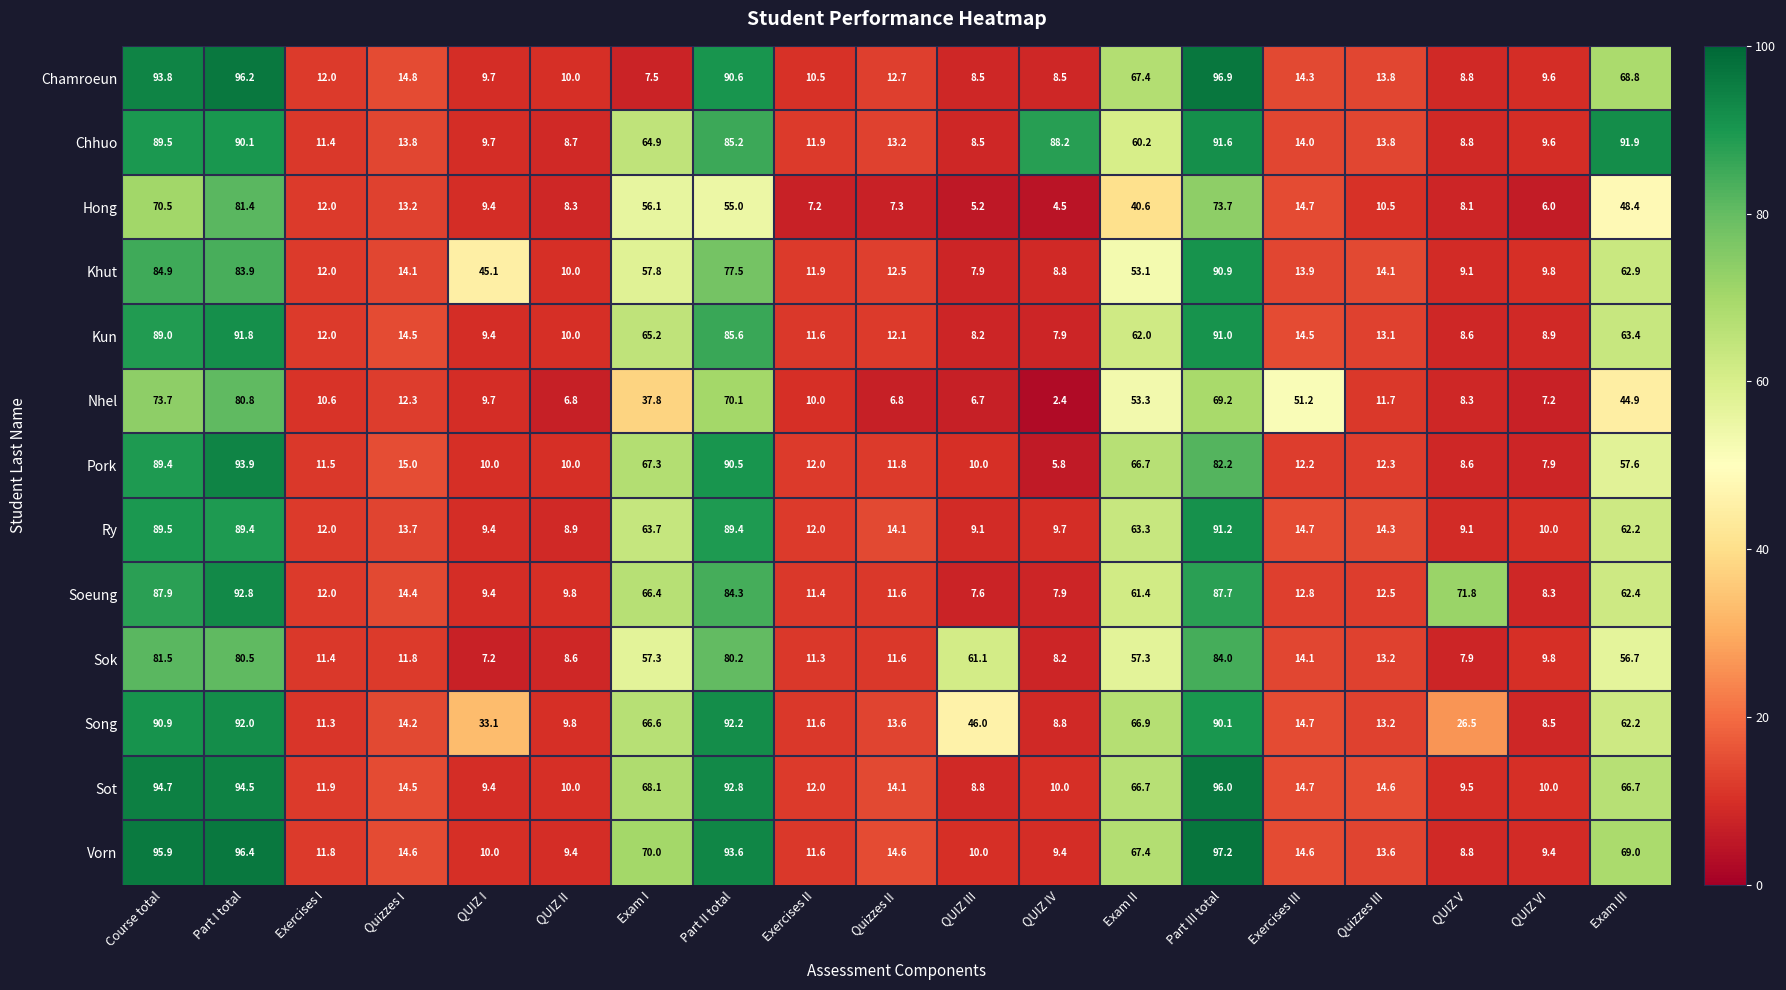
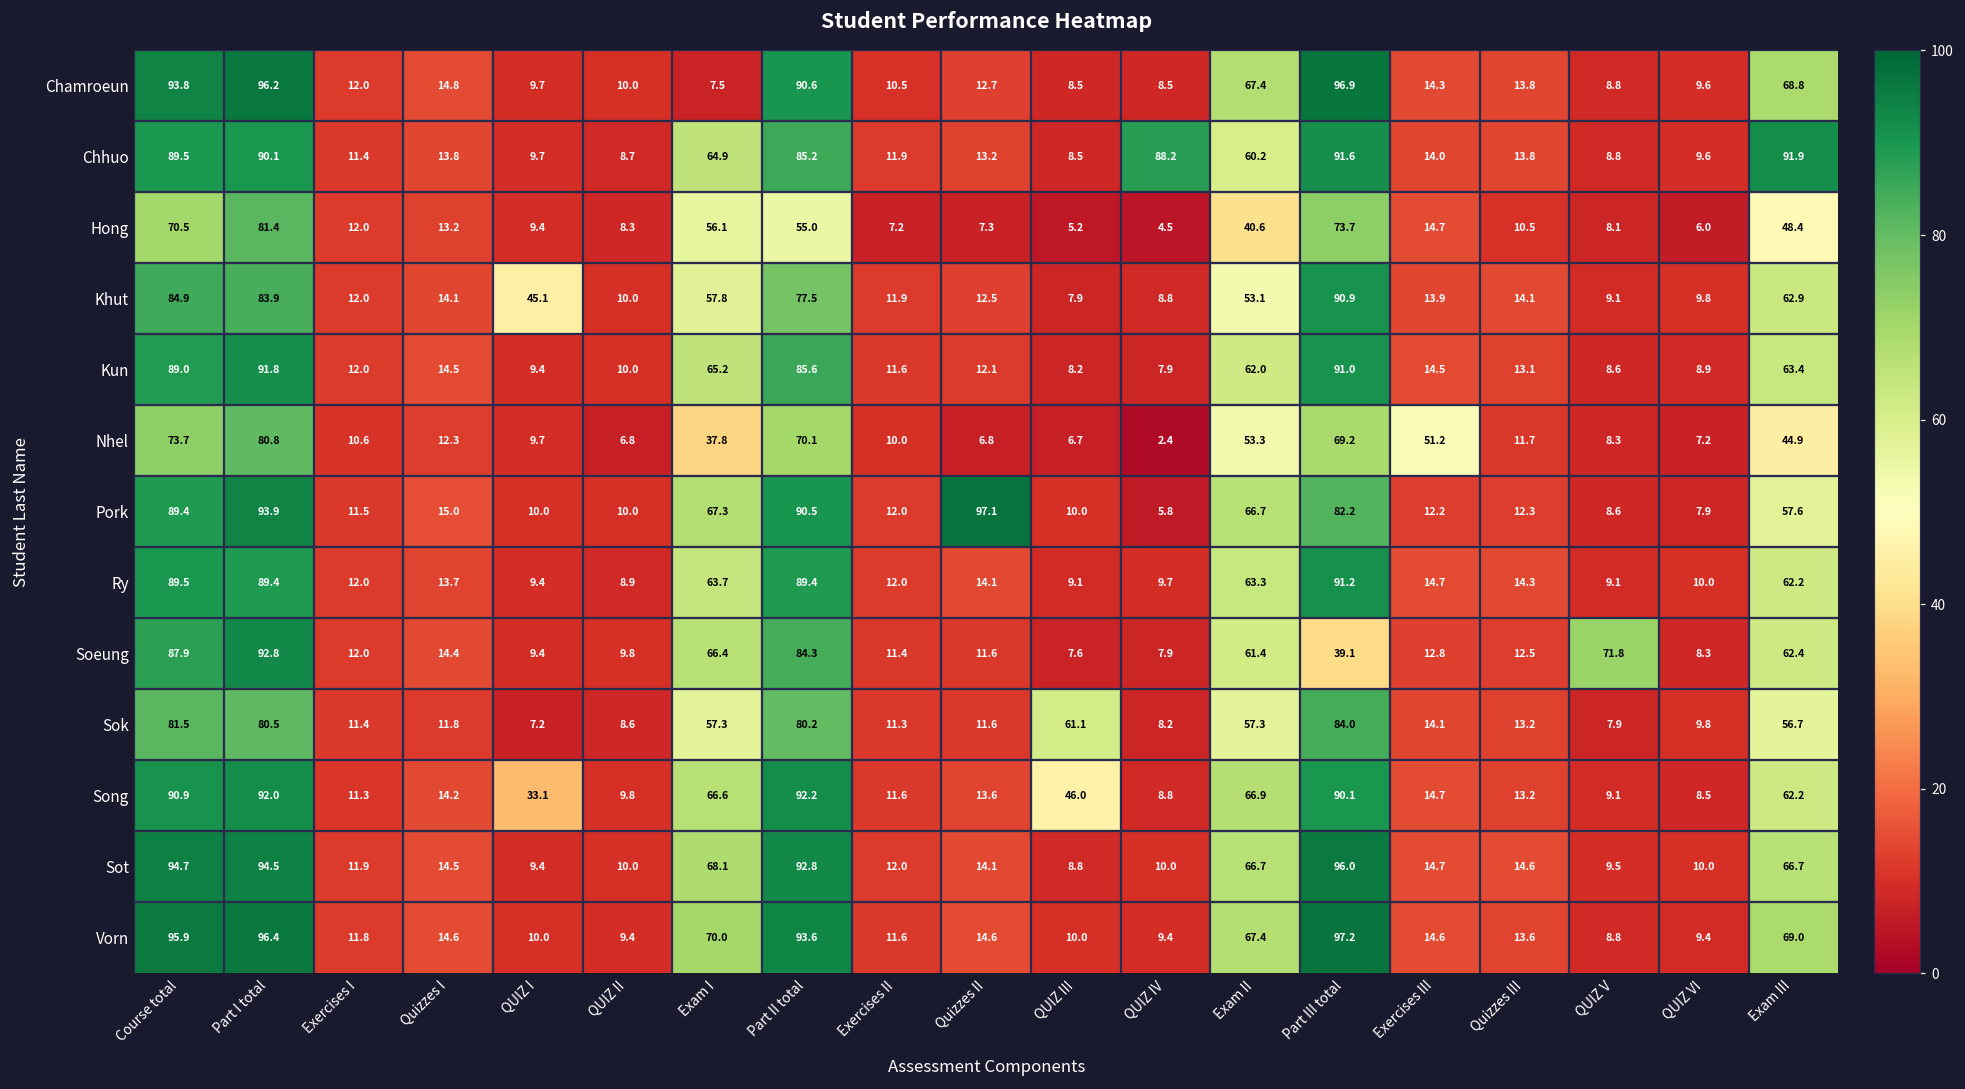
Pork, Quizzes II: 11.8 -> 97.1
Soeung, Part III total: 87.7 -> 39.1
Song, QUIZ V: 26.5 -> 9.1
